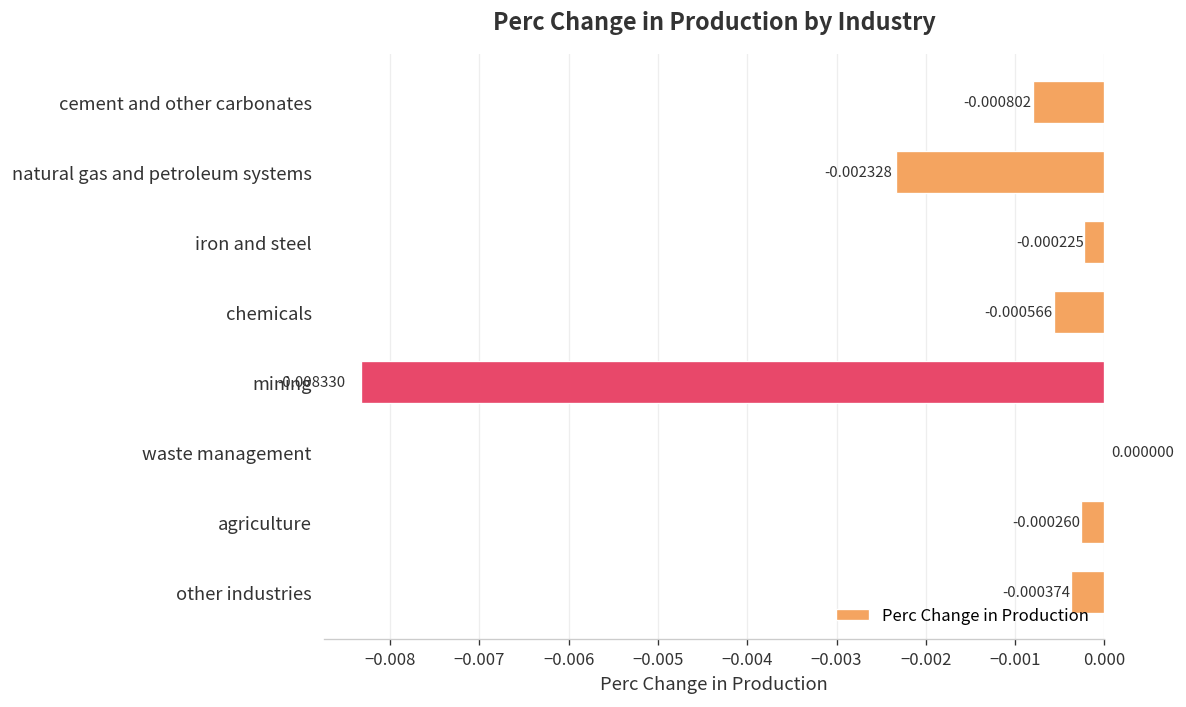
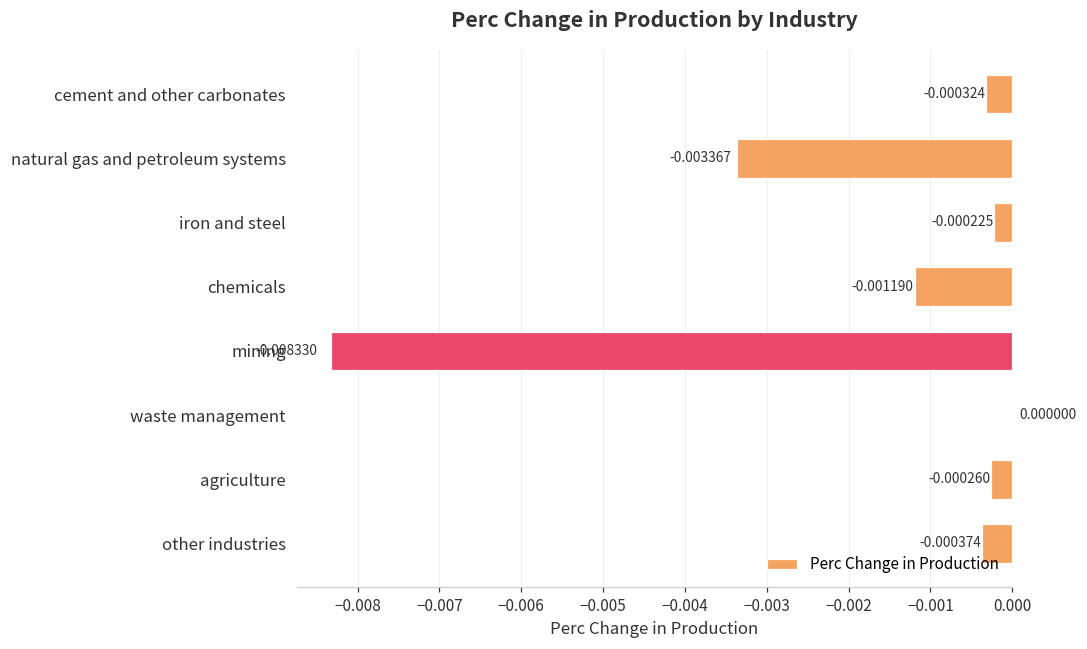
cement and other carbonates: -0.000802 -> -0.000324
natural gas and petroleum systems: -0.002328 -> -0.003367
chemicals: -0.000566 -> -0.001190
